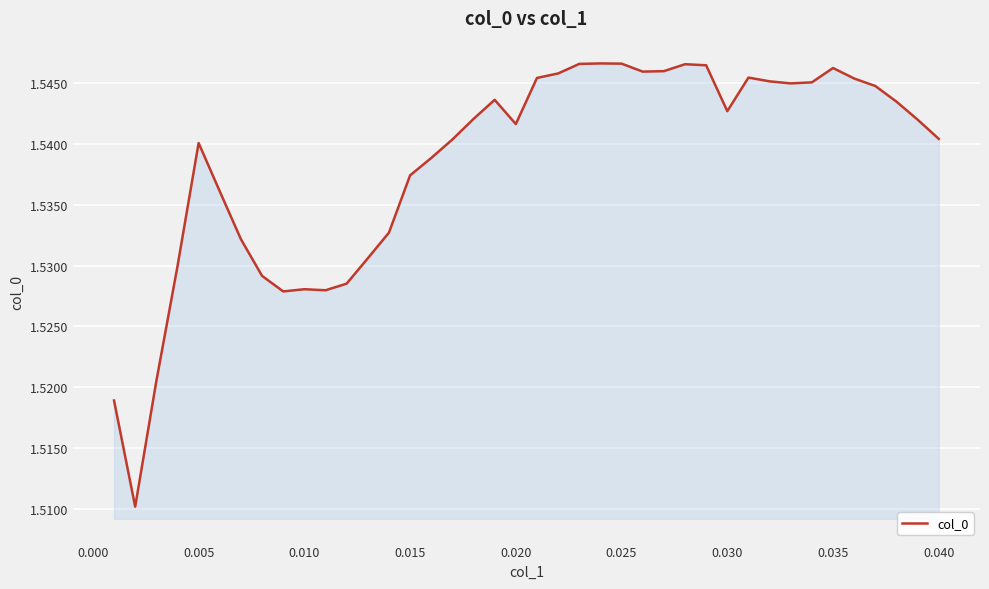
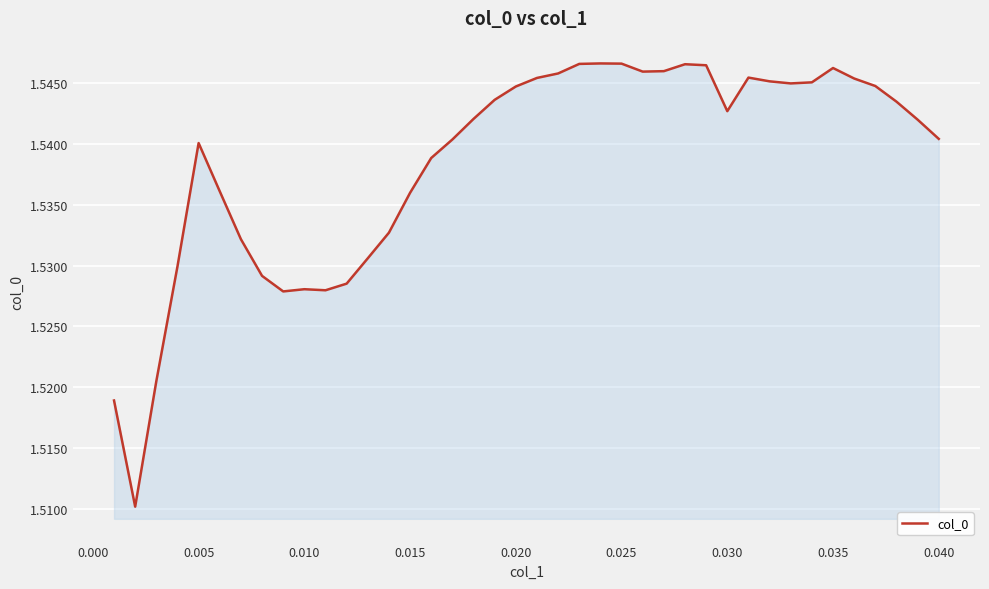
0.015: 1.5374 -> 1.5360
0.020: 1.5416 -> 1.5447
